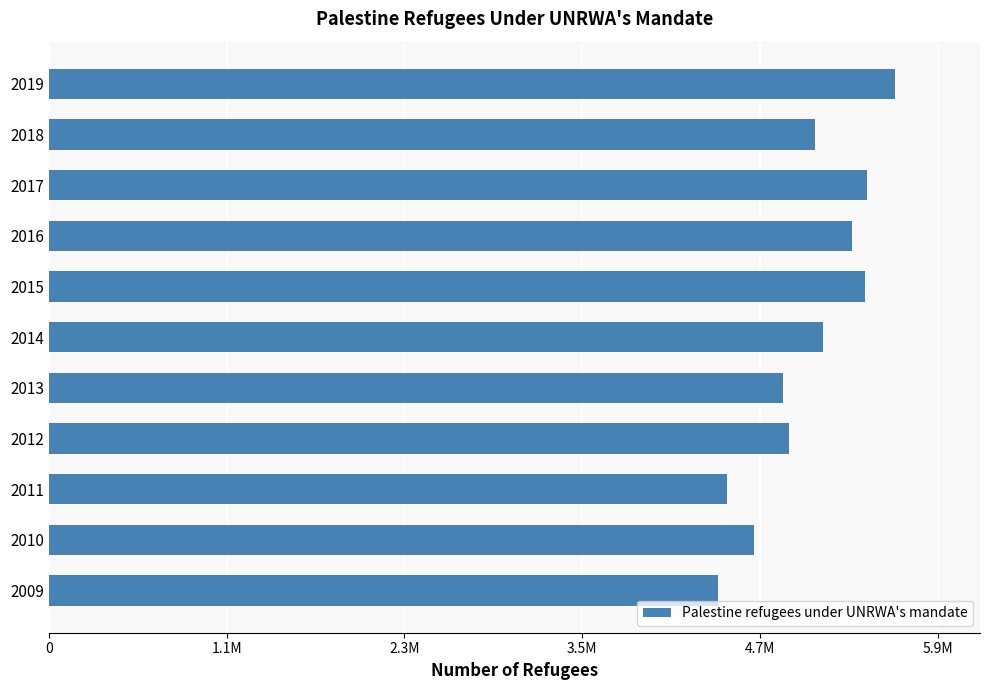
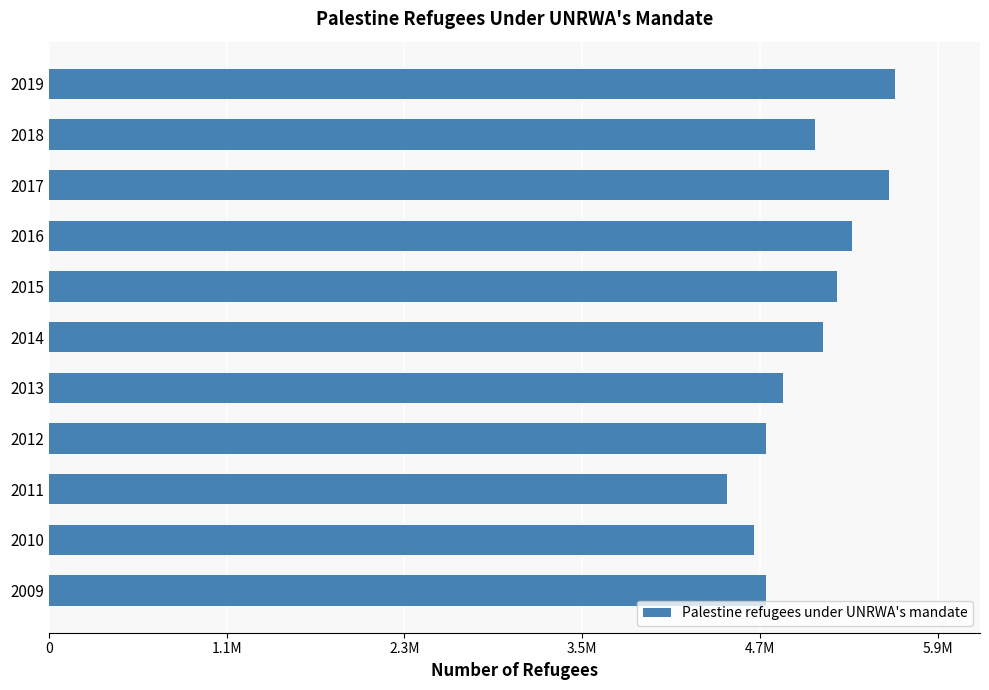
2017: 5440000 -> 5590000
2015: 5430000 -> 5240000
2012: 4920000 -> 4770000
2009: 4450000 -> 4770000
